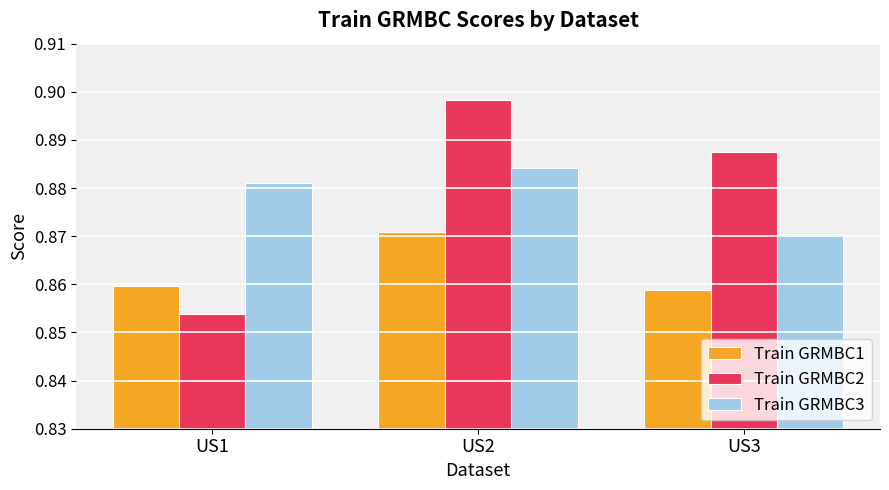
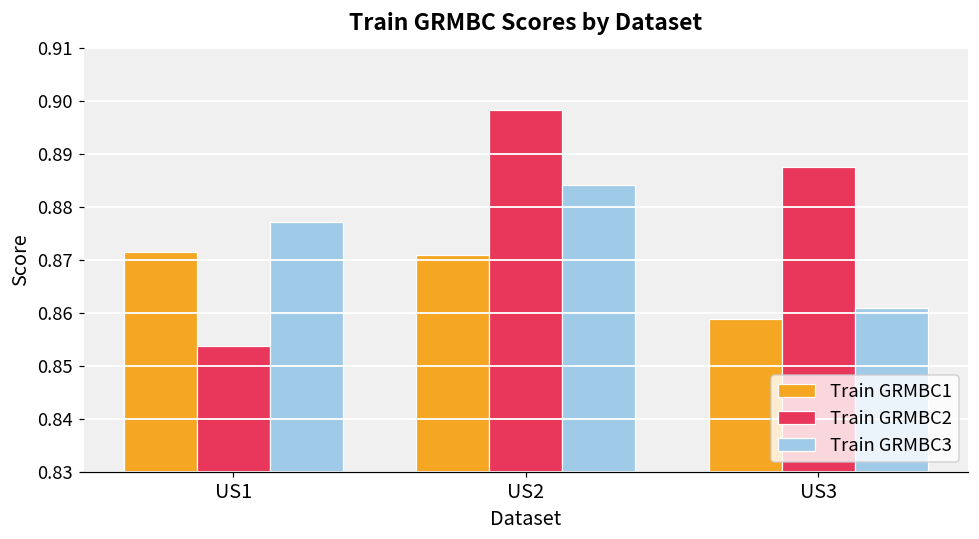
Train GRMBC1, US1: 0.860 -> 0.871
Train GRMBC3, US1: 0.881 -> 0.877
Train GRMBC3, US3: 0.870 -> 0.861
